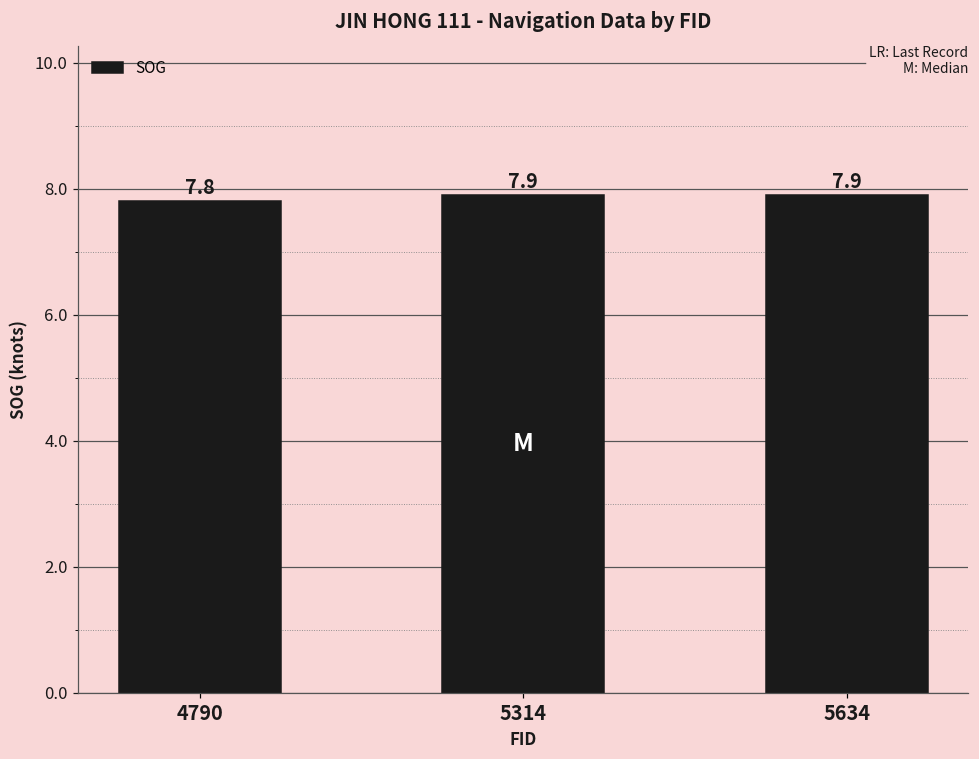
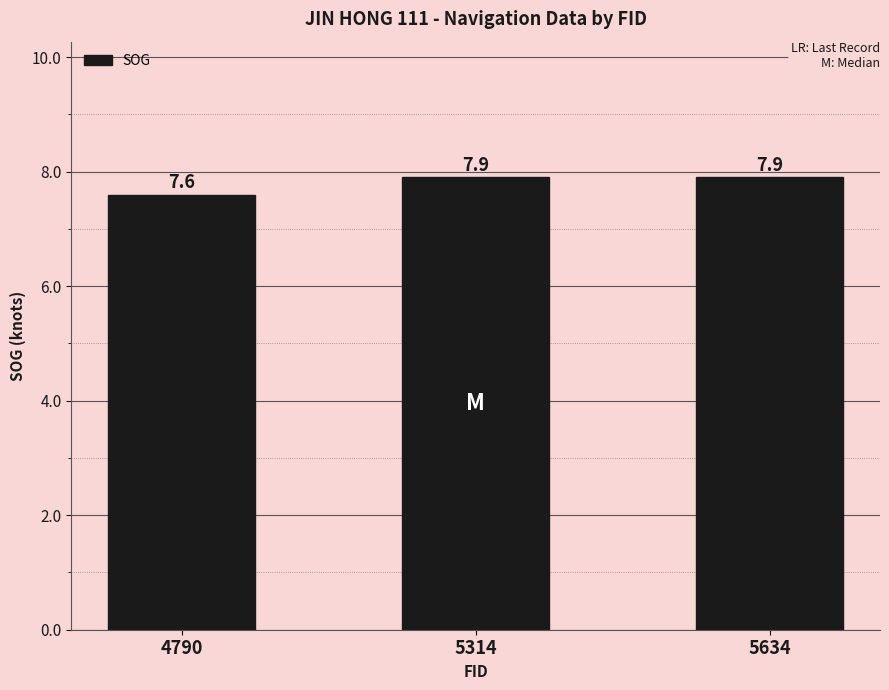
4790: 7.8 -> 7.6
